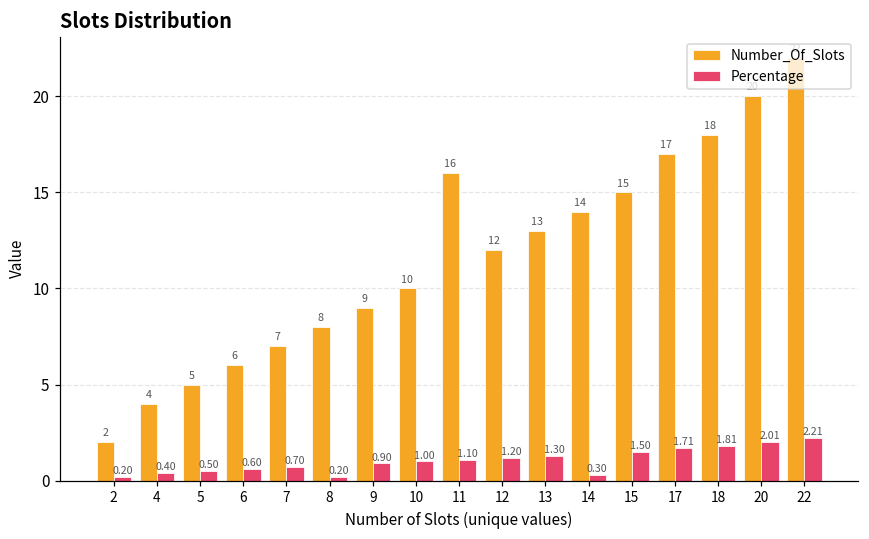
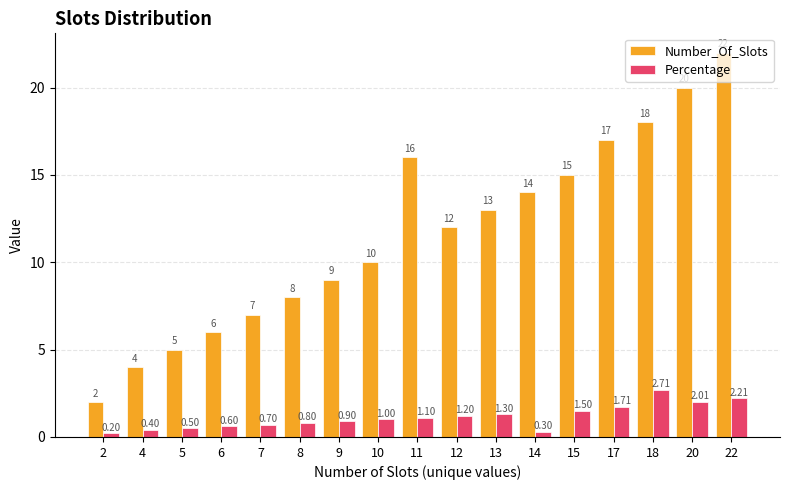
Percentage, 8: 0.20 -> 0.80
Percentage, 18: 1.81 -> 2.71
